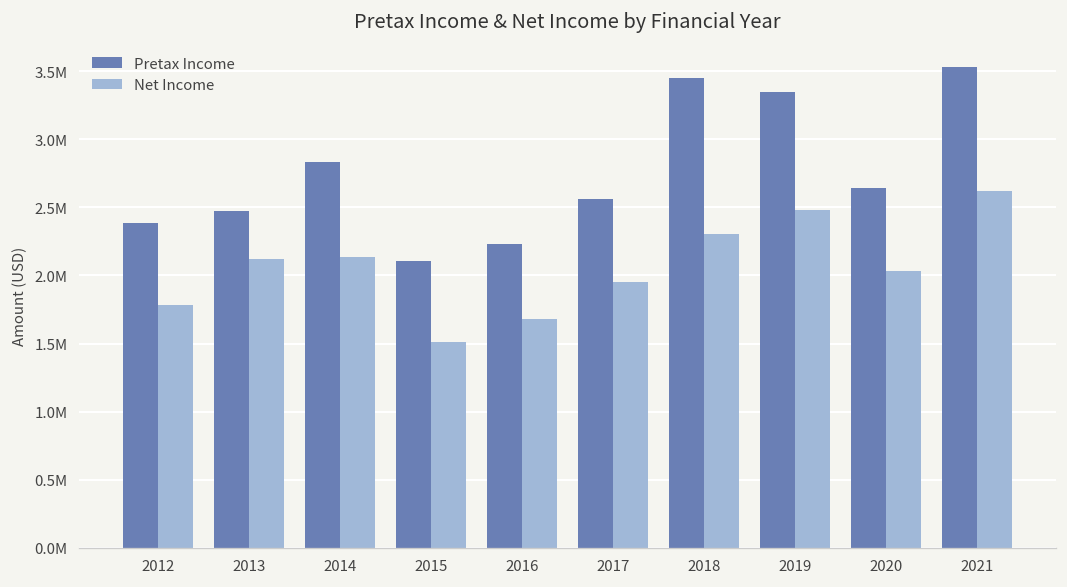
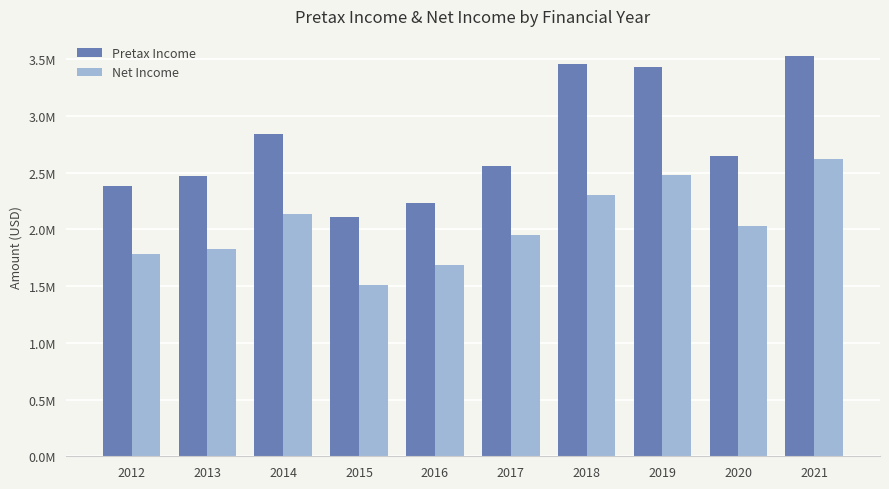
Net Income, 2013: 2120000 -> 1830000
Pretax Income, 2019: 3350000 -> 3430000
